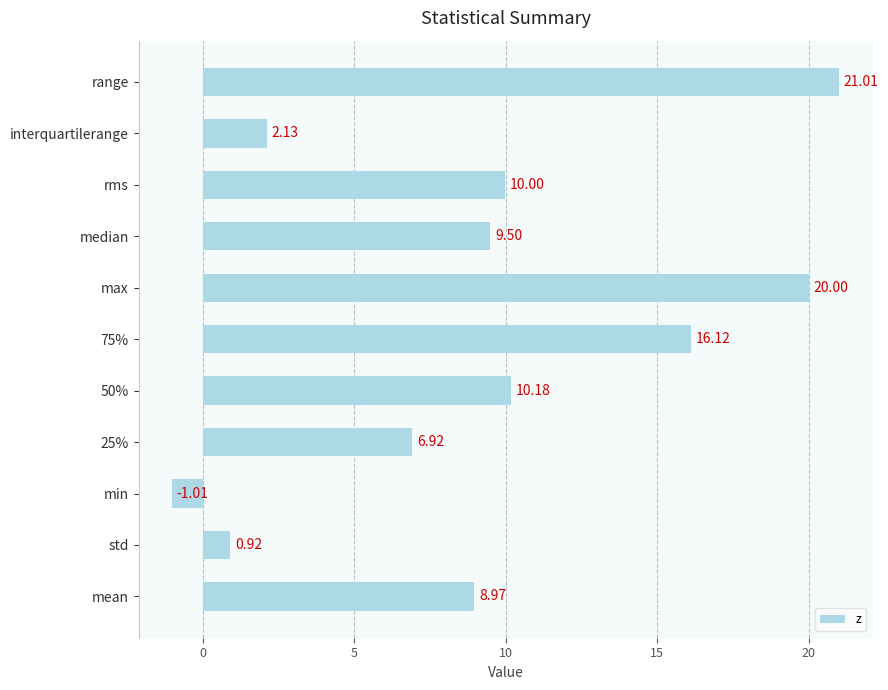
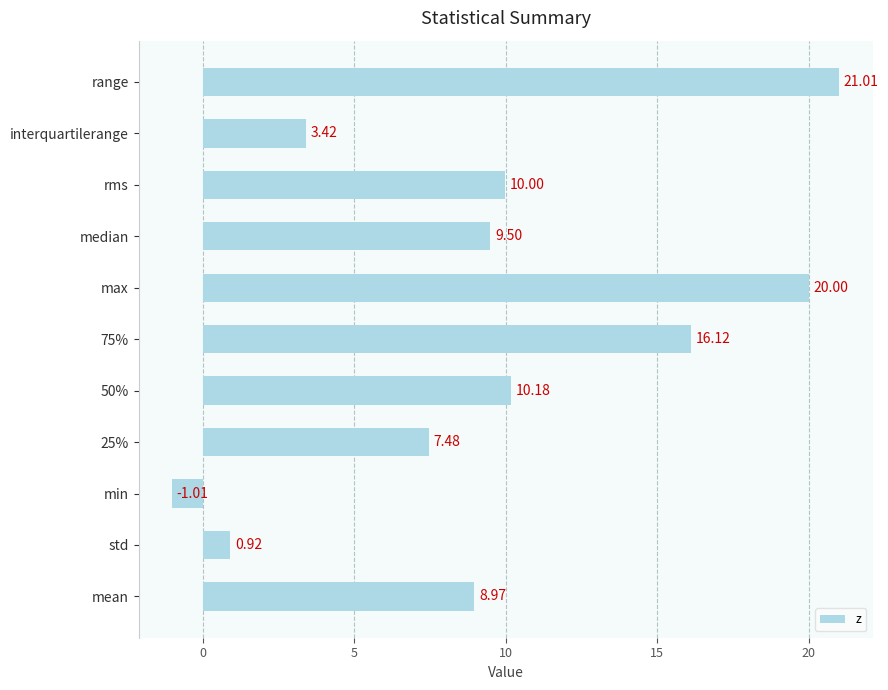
interquartilerange: 2.13 -> 3.42
25%: 6.92 -> 7.48
